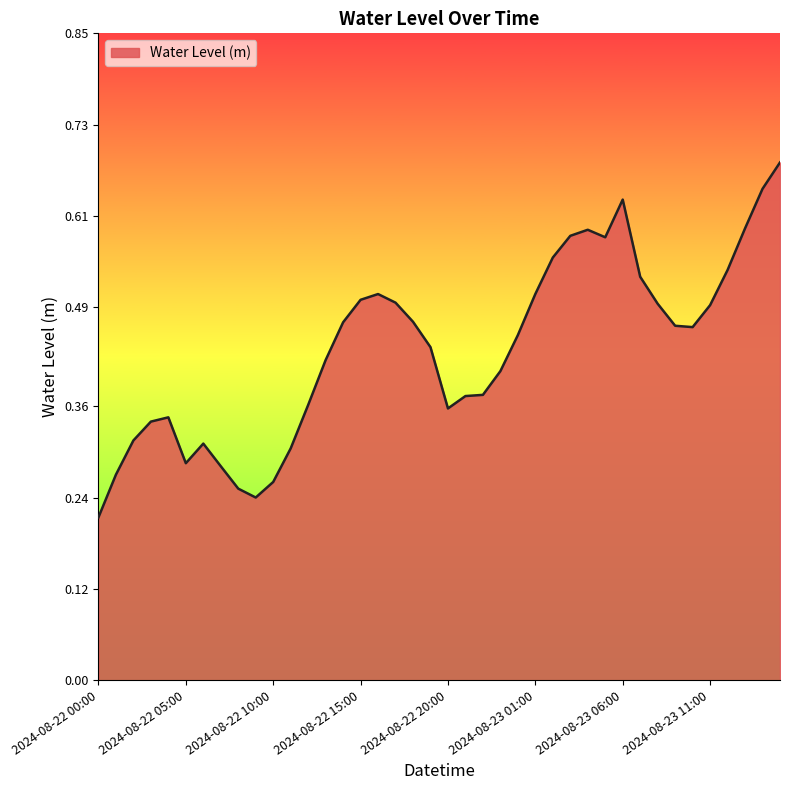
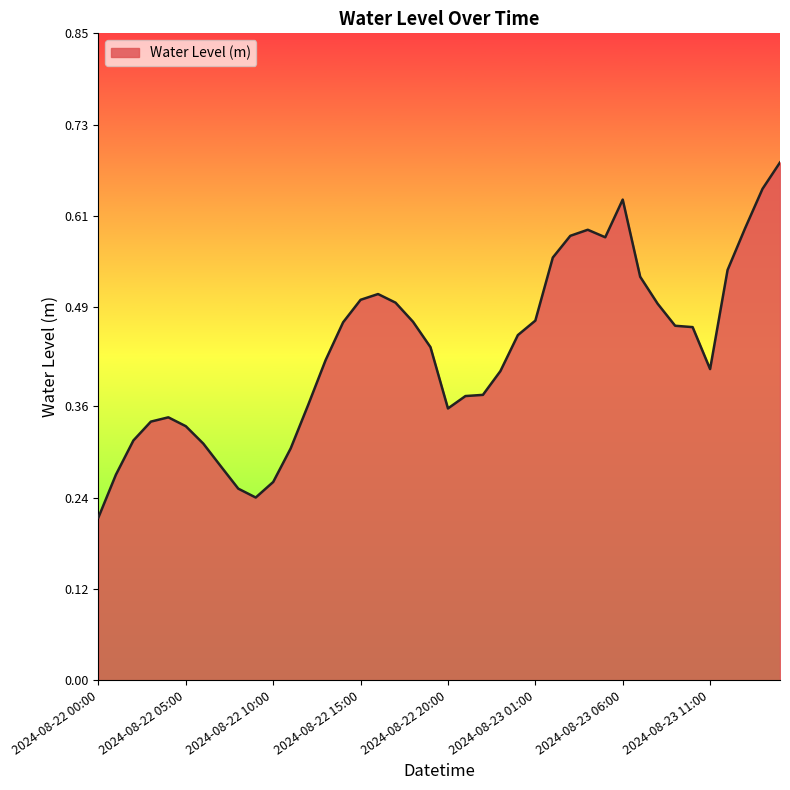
2024-08-22 05:00: 0.29 -> 0.33
2024-08-23 01:00: 0.51 -> 0.47
2024-08-23 11:00: 0.49 -> 0.41
